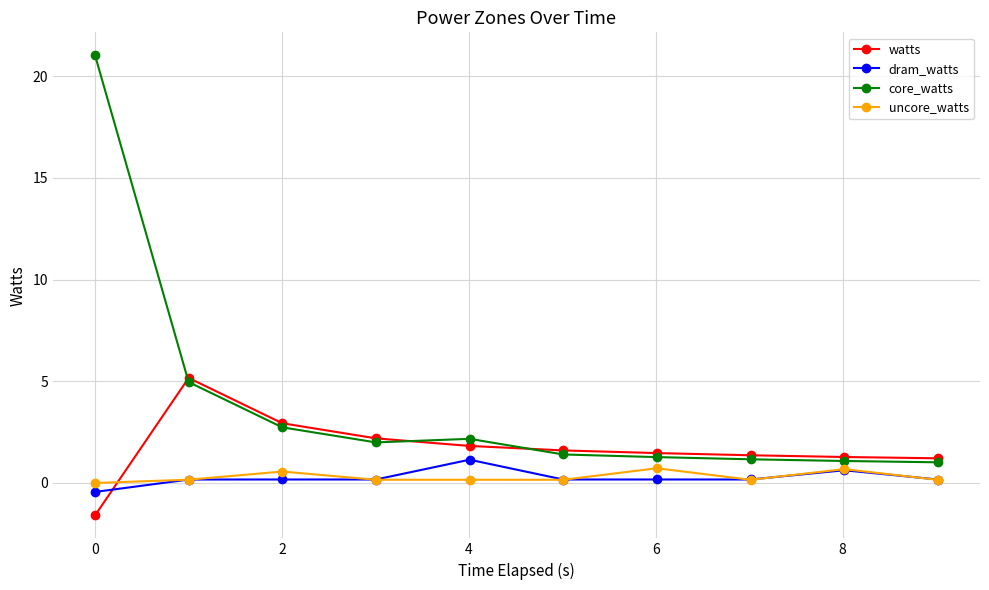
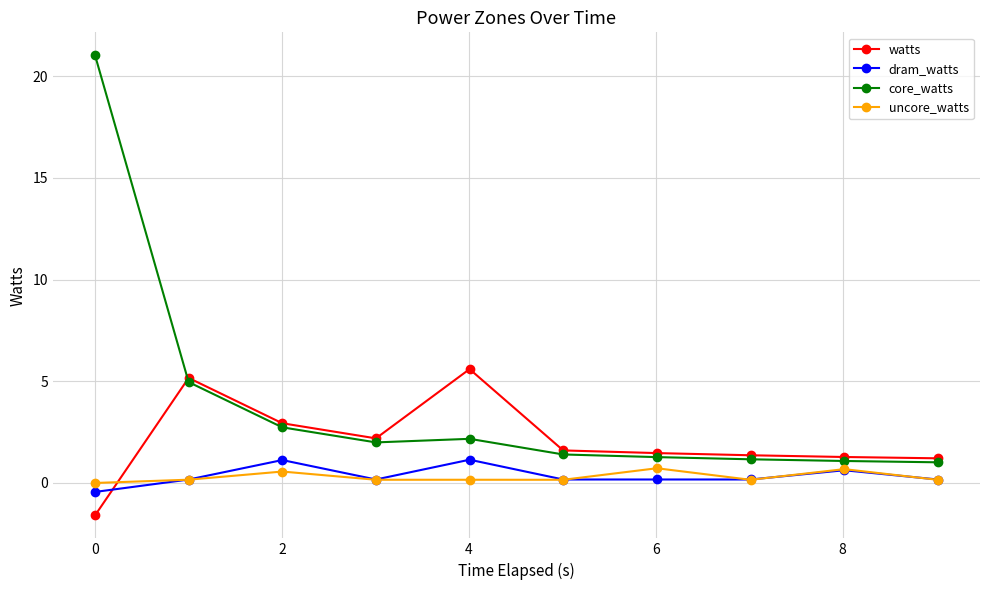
dram_watts, 2: 0.2 -> 1.1
watts, 4: 1.8 -> 5.6
